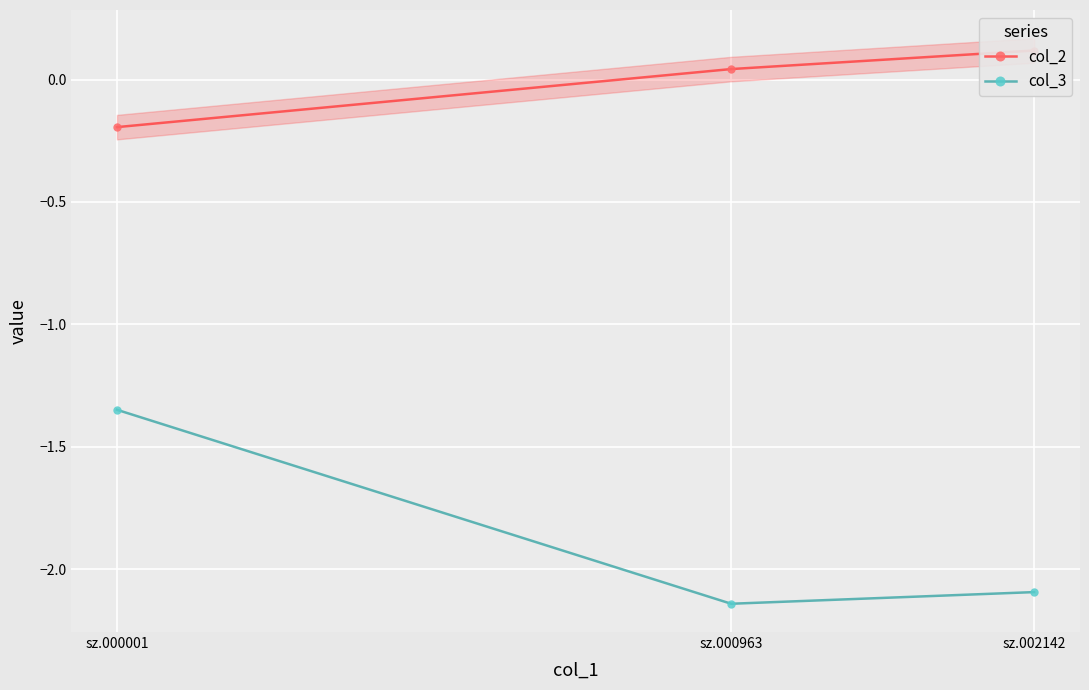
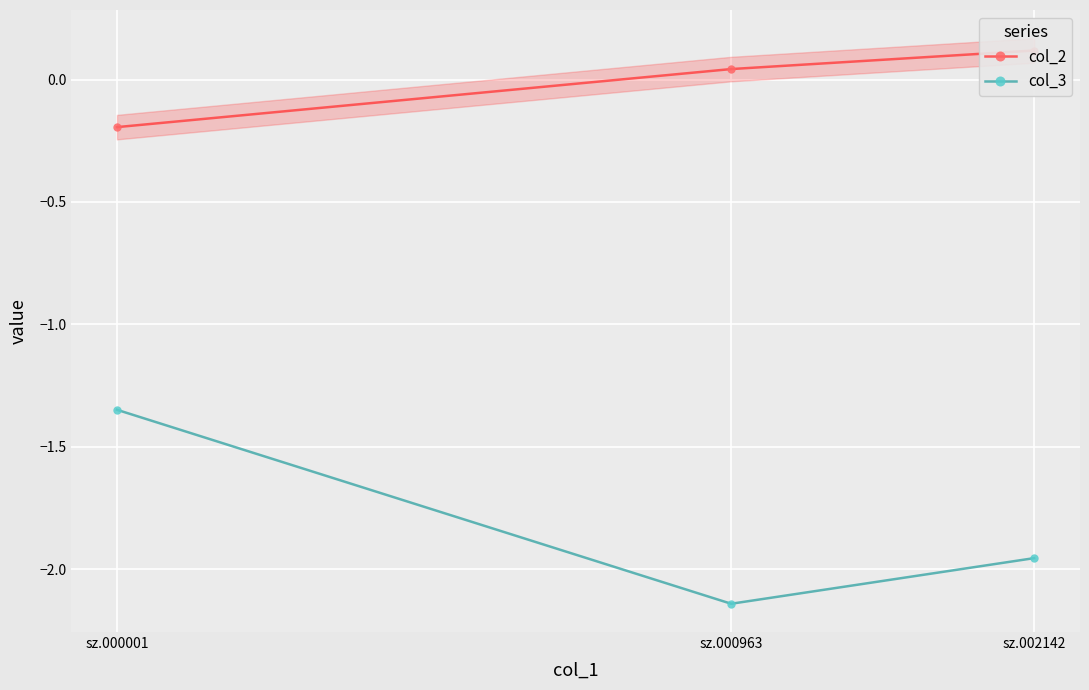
col_3, sz.002142: -2.09 -> -1.95
